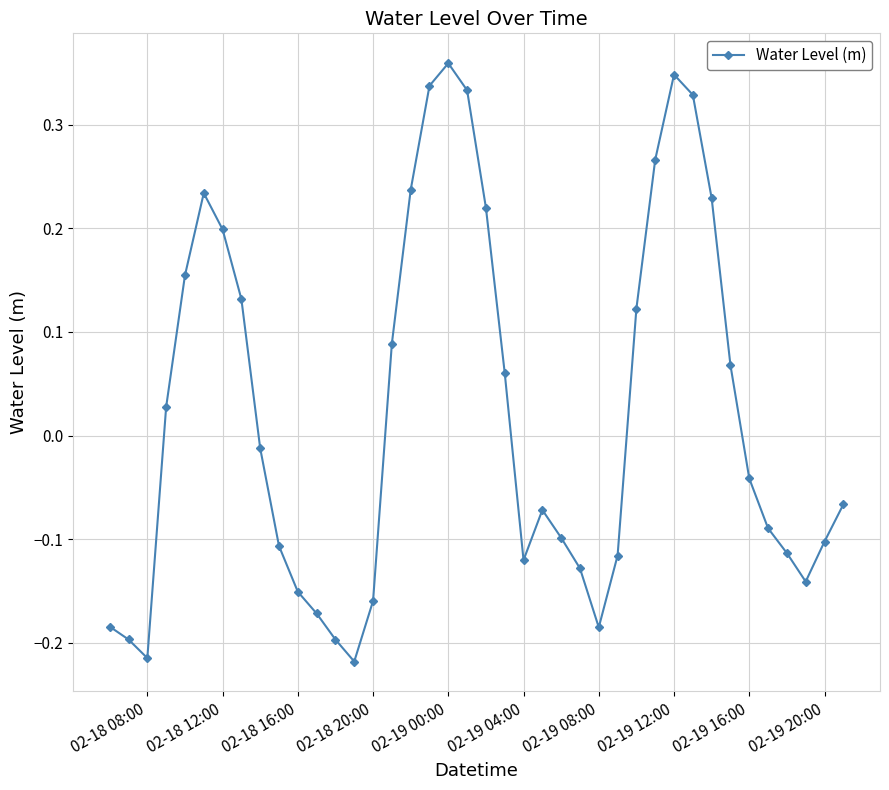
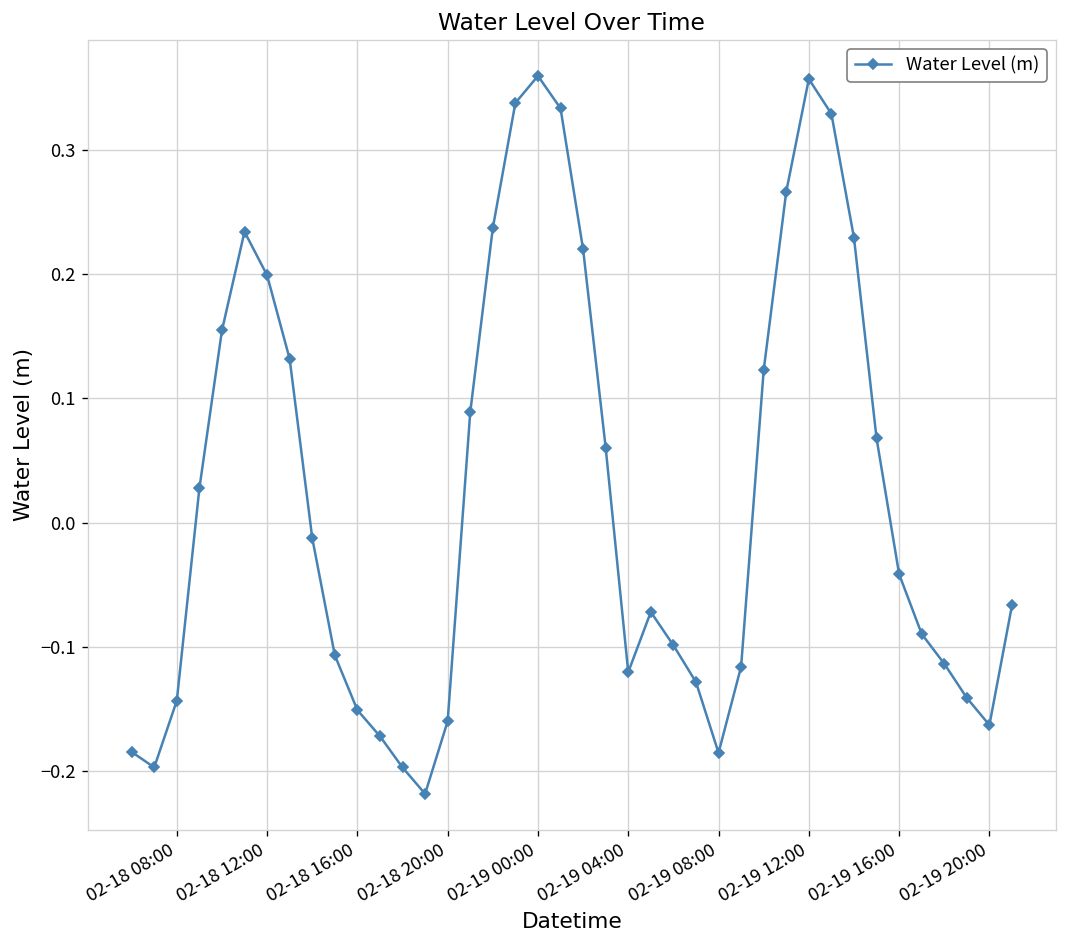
02-18 08:00: -0.215 -> -0.143
02-19 12:00: 0.348 -> 0.357
02-19 20:00: -0.102 -> -0.163
